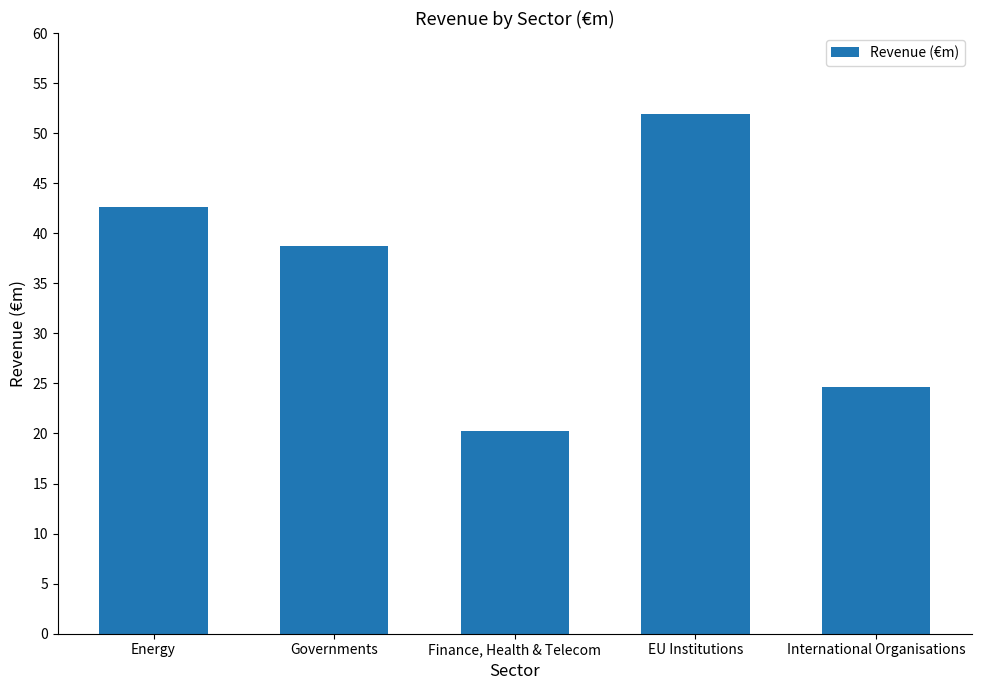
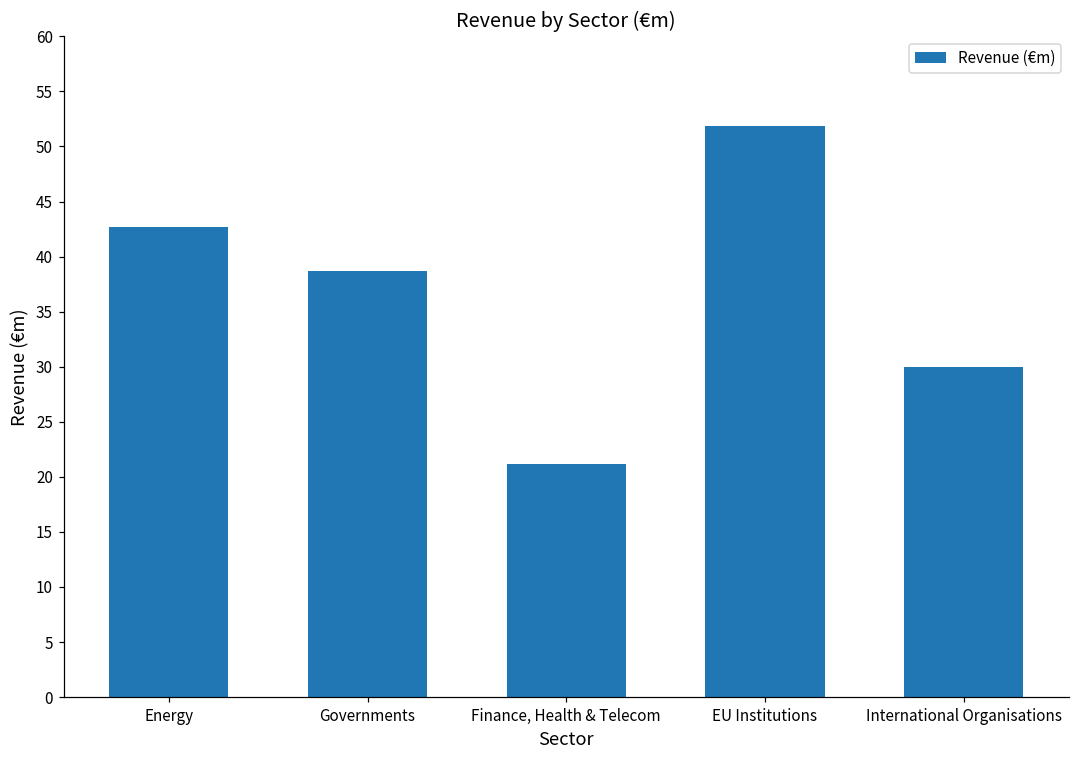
Finance, Health & Telecom: 20.2 -> 21.1
International Organisations: 24.6 -> 29.9
